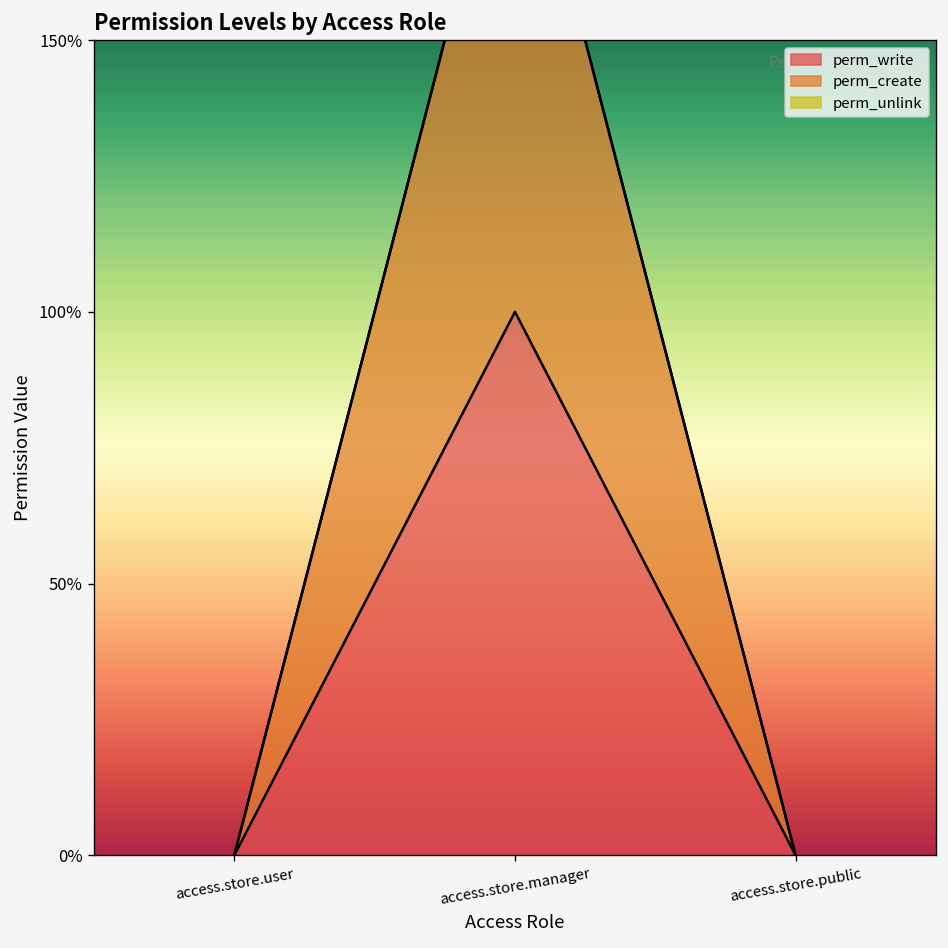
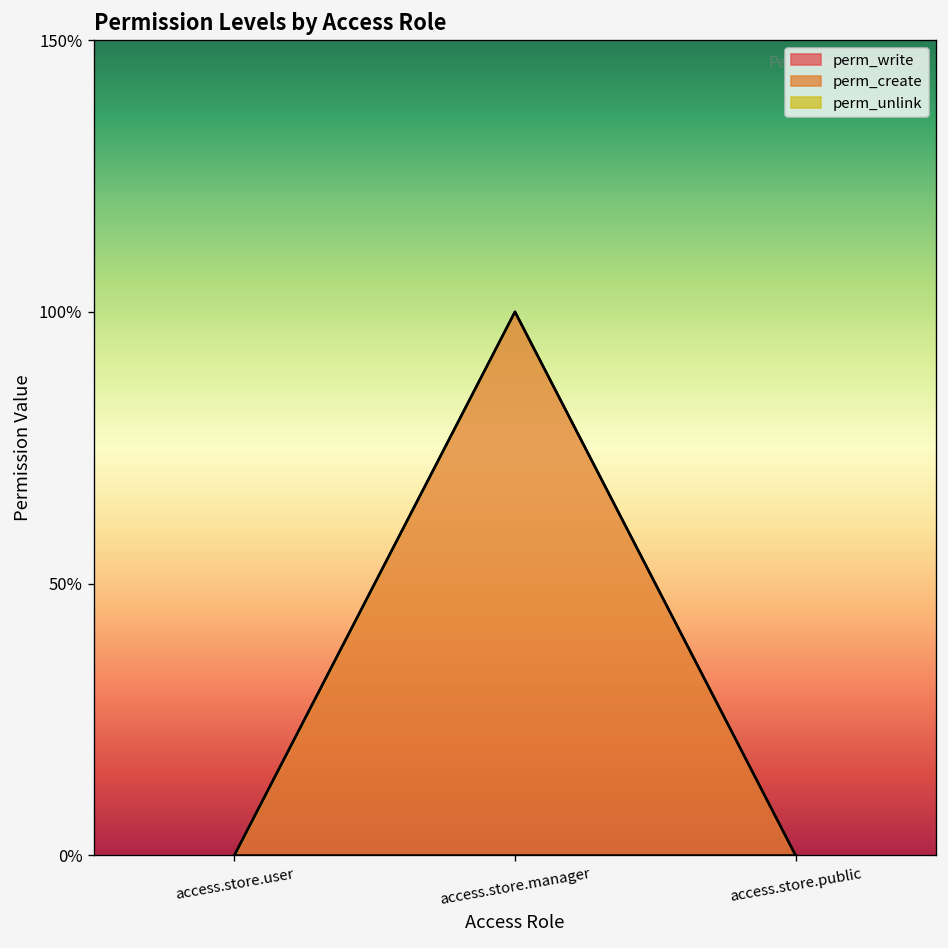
perm_write, access.store.manager: 100% -> 0%
